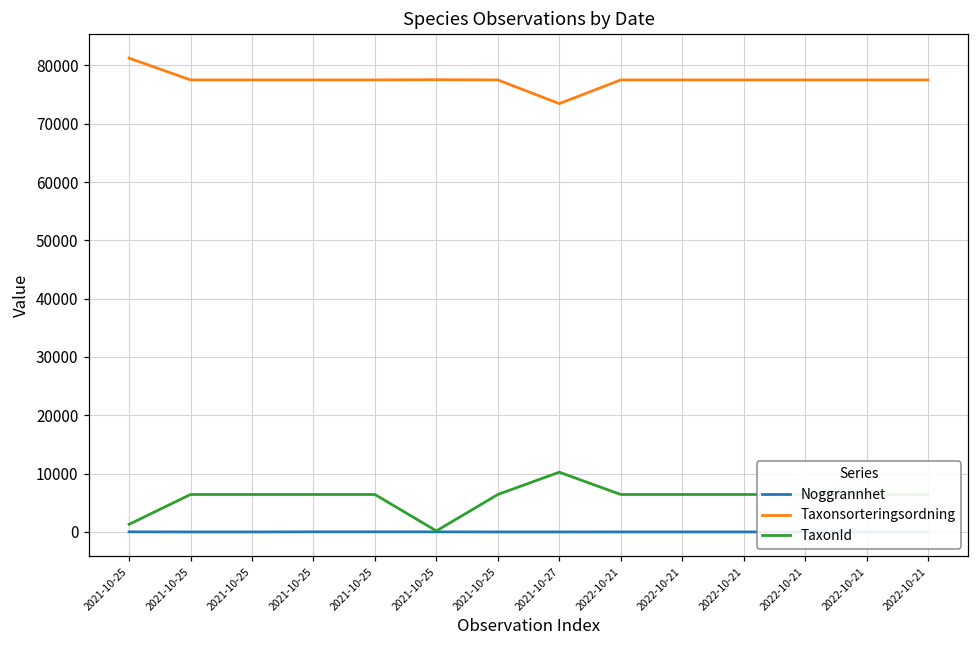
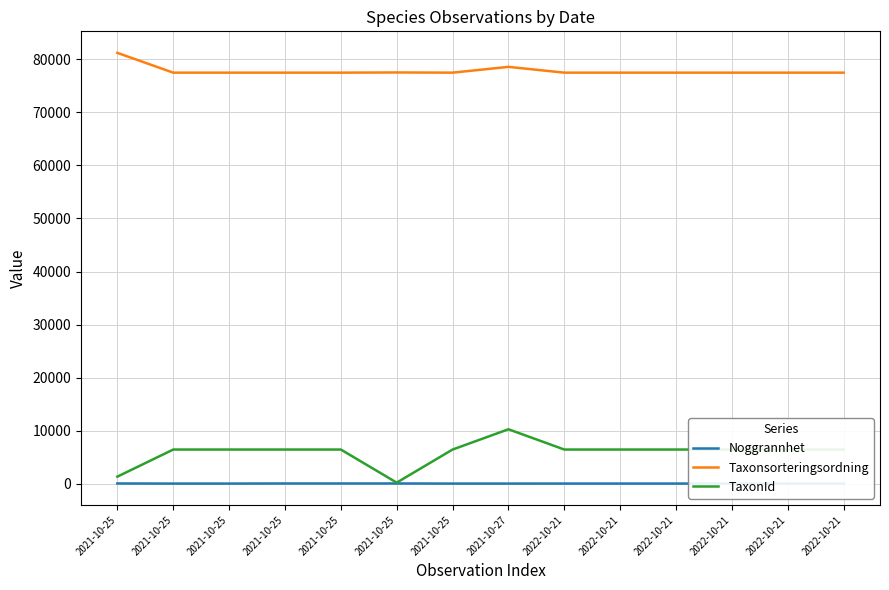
Taxonsorteringsordning, 2021-10-27: 73000 -> 79000
